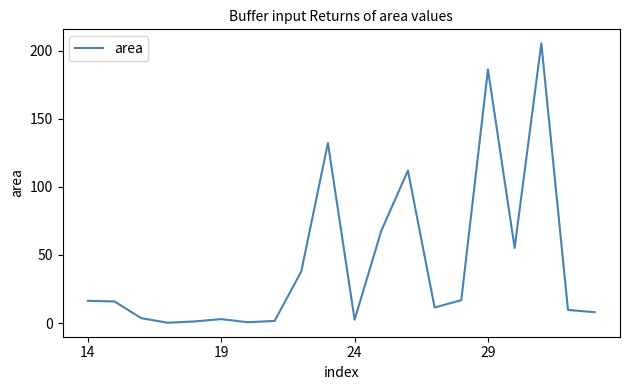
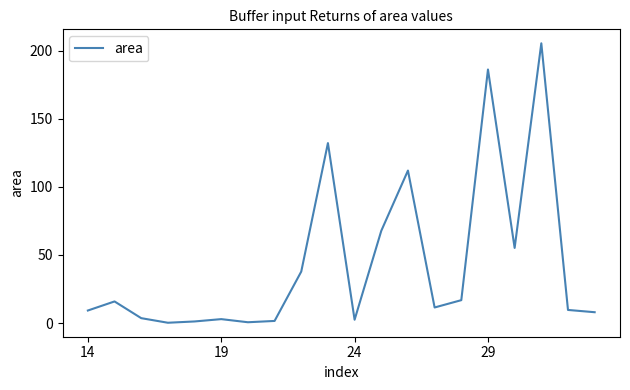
14: 16 -> 9
